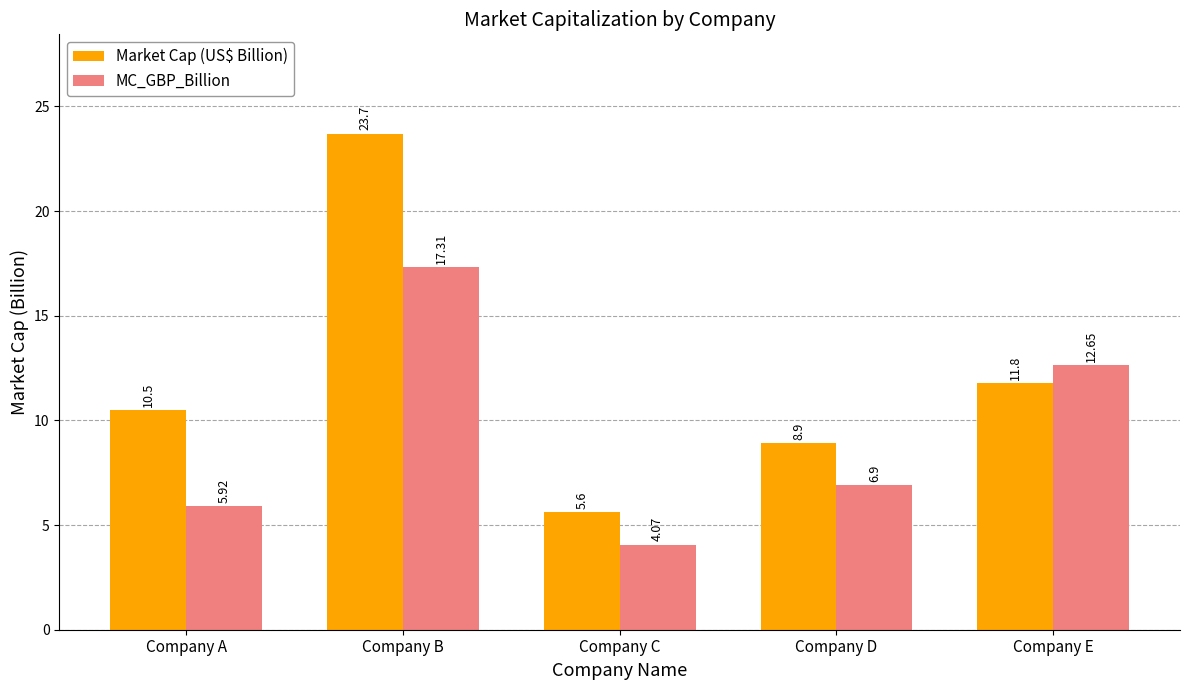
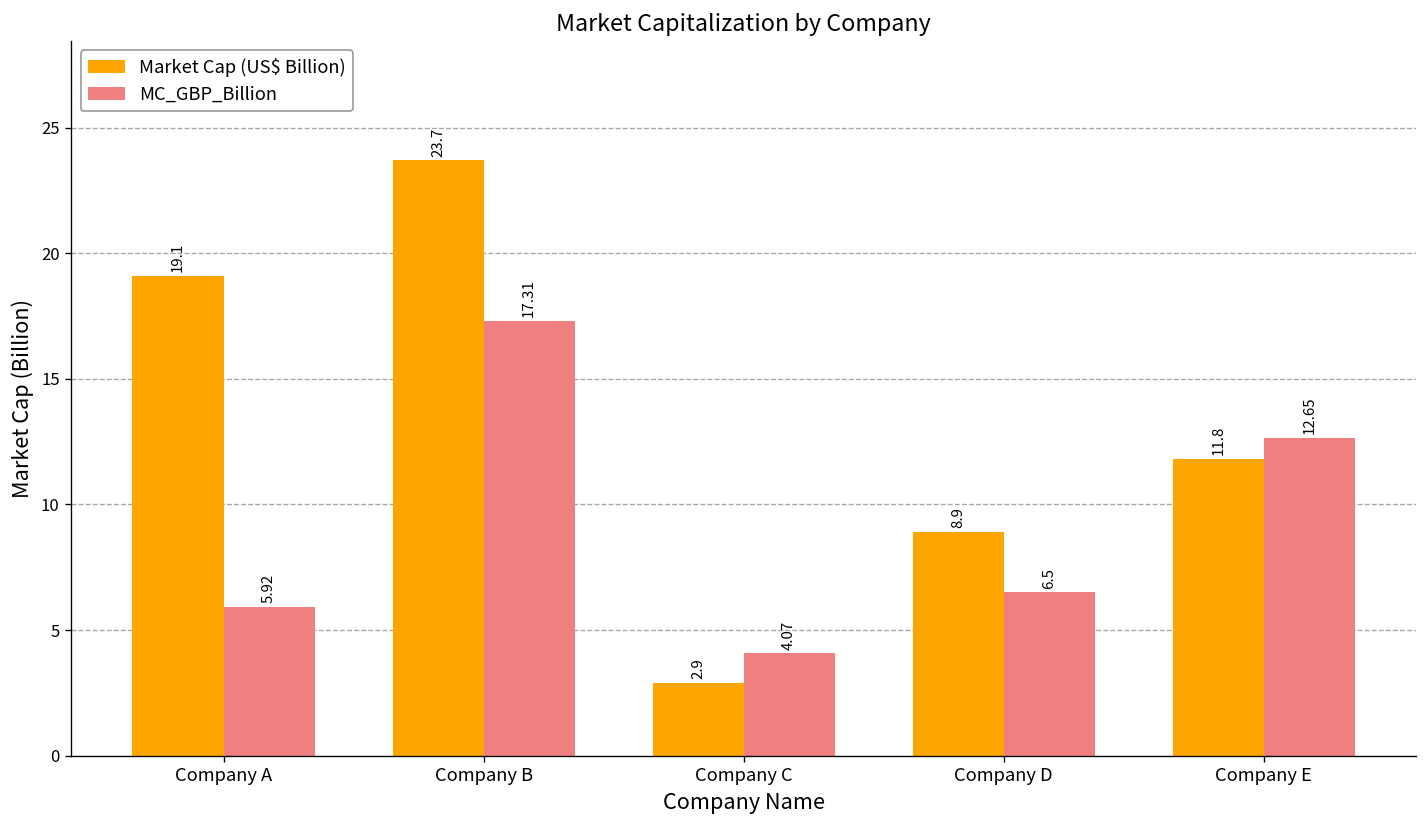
Market Cap (US$ Billion), Company A: 10.5 -> 19.1
Market Cap (US$ Billion), Company C: 5.6 -> 2.9
MC_GBP_Billion, Company D: 6.9 -> 6.5
